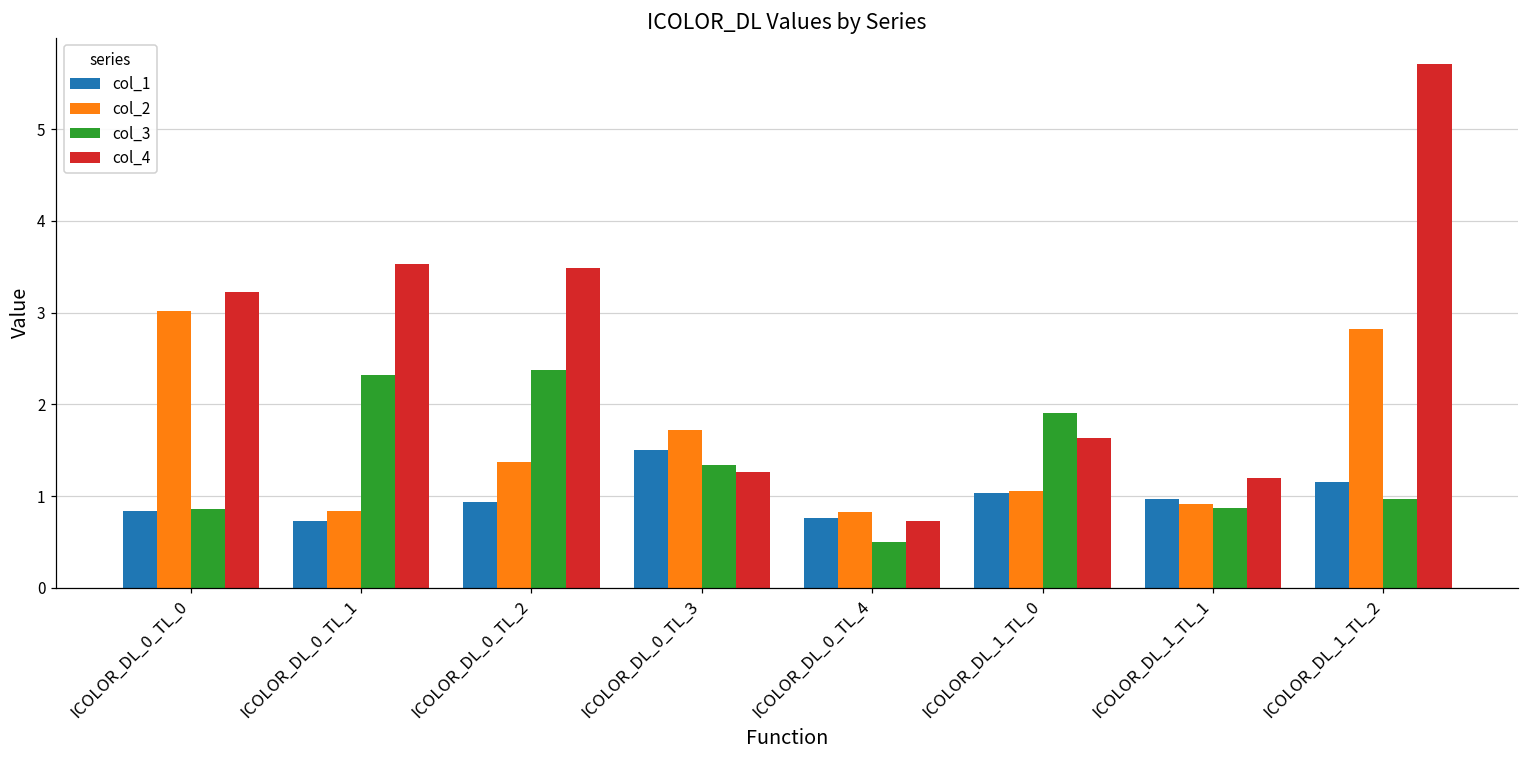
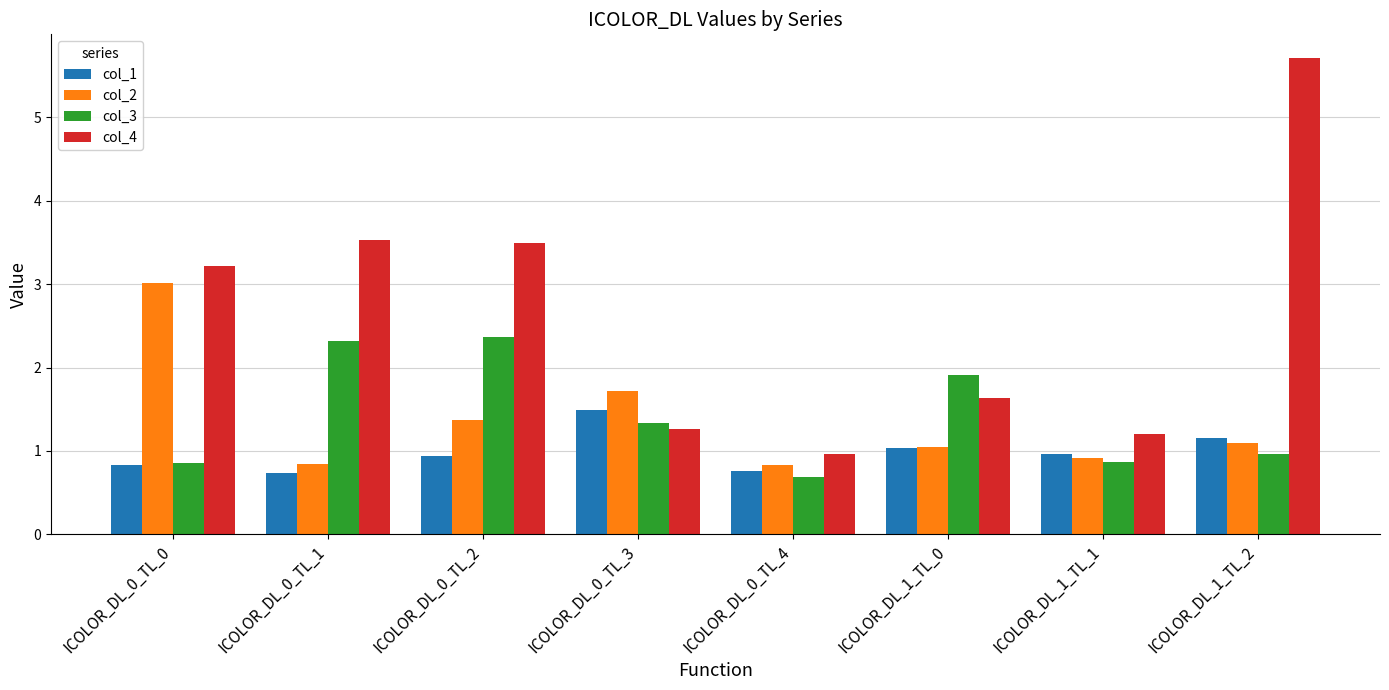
col_3, ICOLOR_DL_0_TL_4: 0.5 -> 0.7
col_4, ICOLOR_DL_0_TL_4: 0.7 -> 1.0
col_2, ICOLOR_DL_1_TL_2: 2.8 -> 1.1
